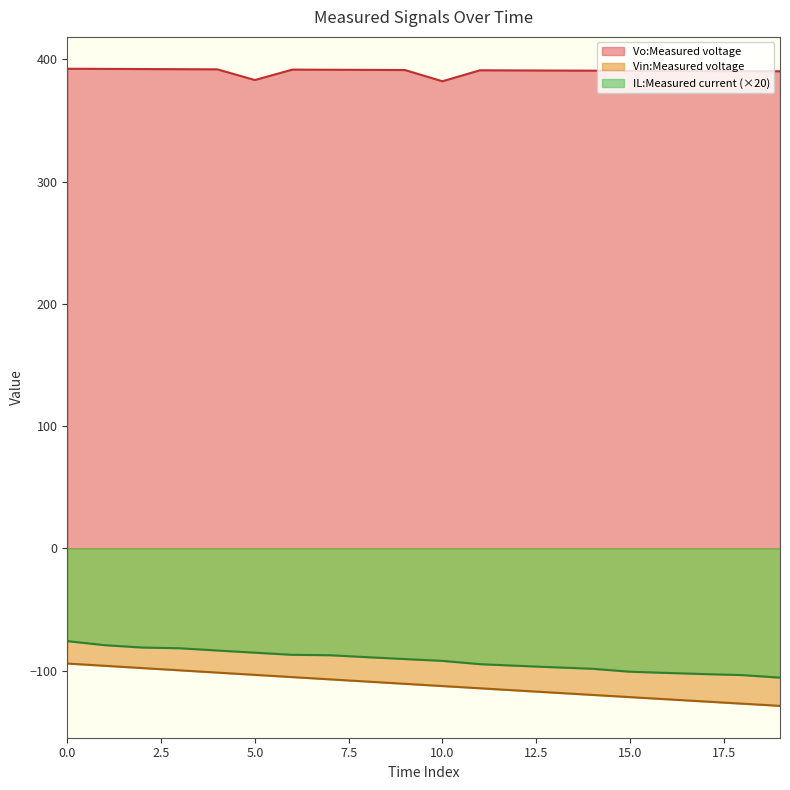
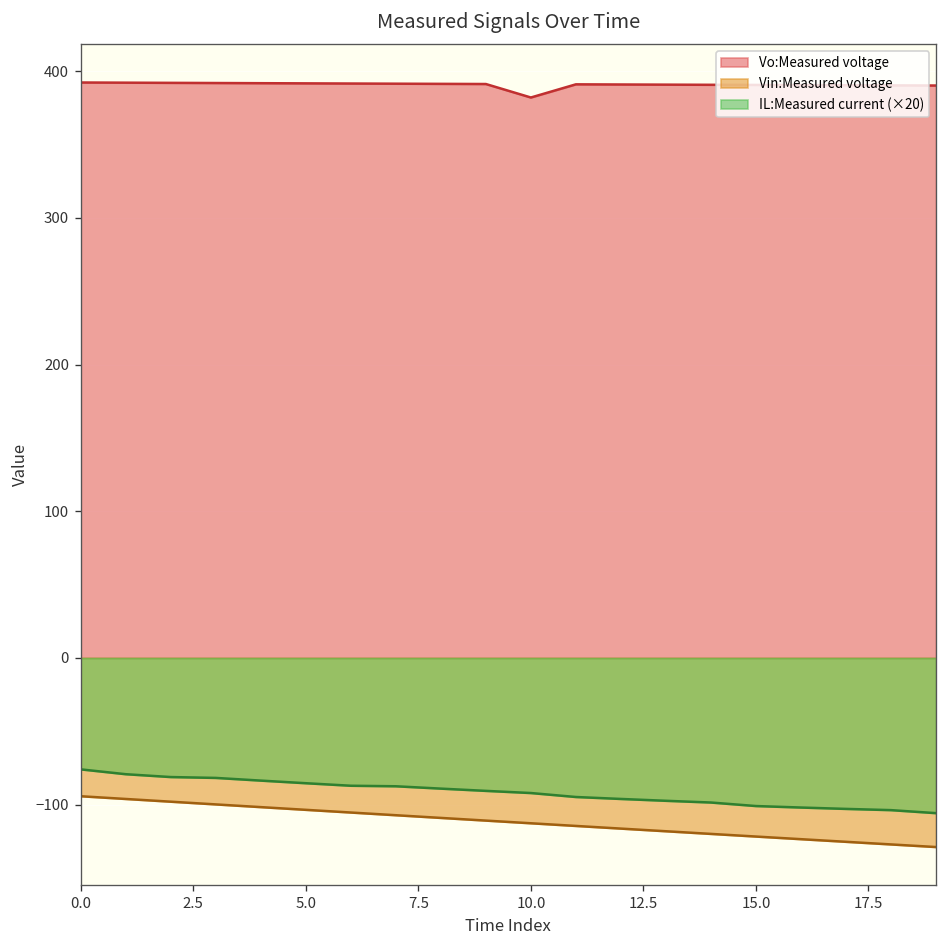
Vo:Measured voltage, 5.0: 383 -> 392
